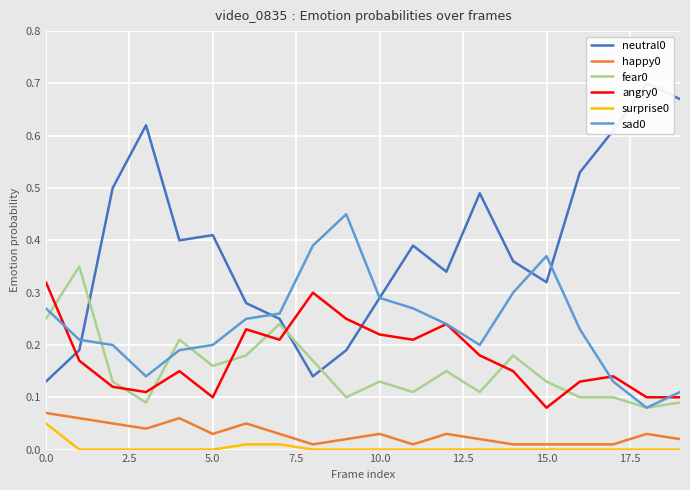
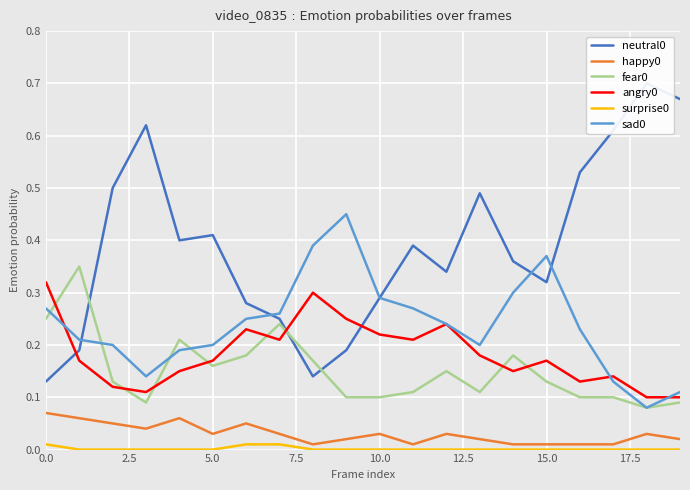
surprise0, 0.0: 0.05 -> 0.01
angry0, 5.0: 0.10 -> 0.17
fear0, 10.0: 0.13 -> 0.10
angry0, 15.0: 0.08 -> 0.17
